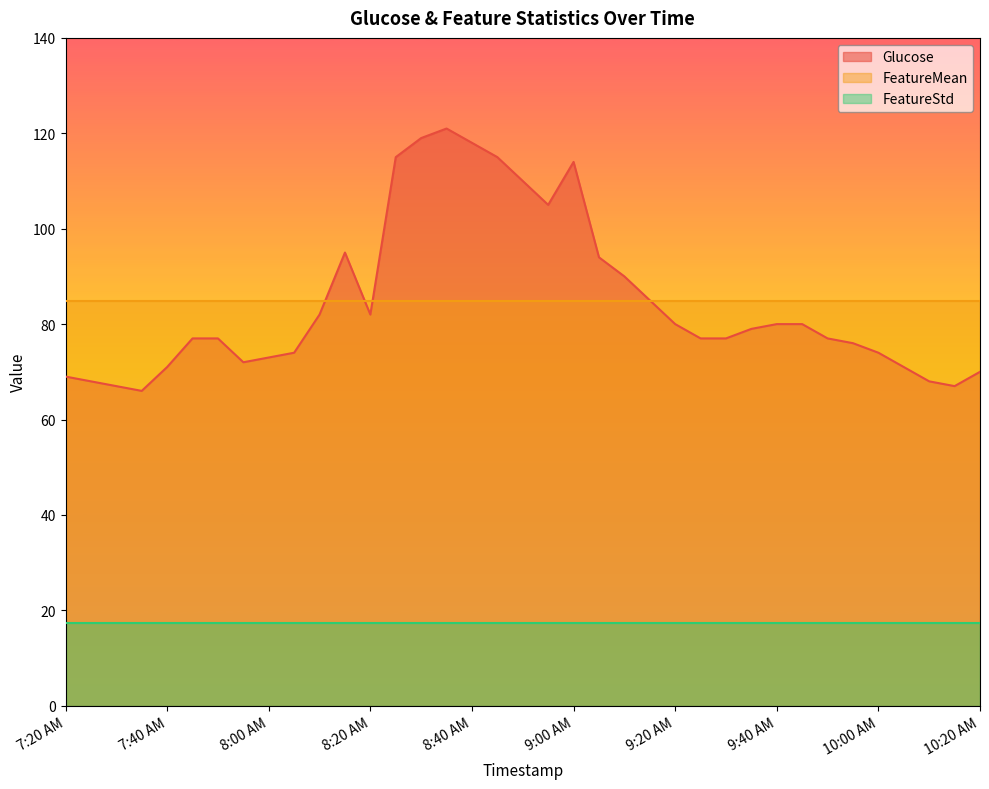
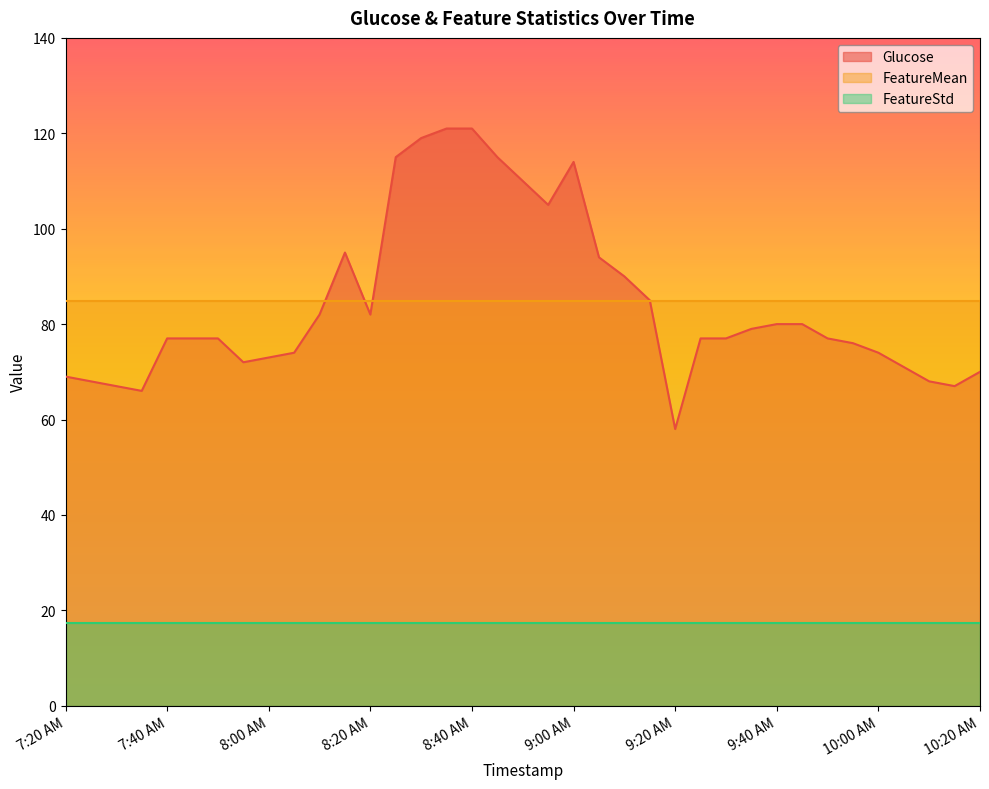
Glucose, 7:40 AM: 71 -> 77
Glucose, 8:40 AM: 118 -> 121
Glucose, 9:20 AM: 80 -> 58
